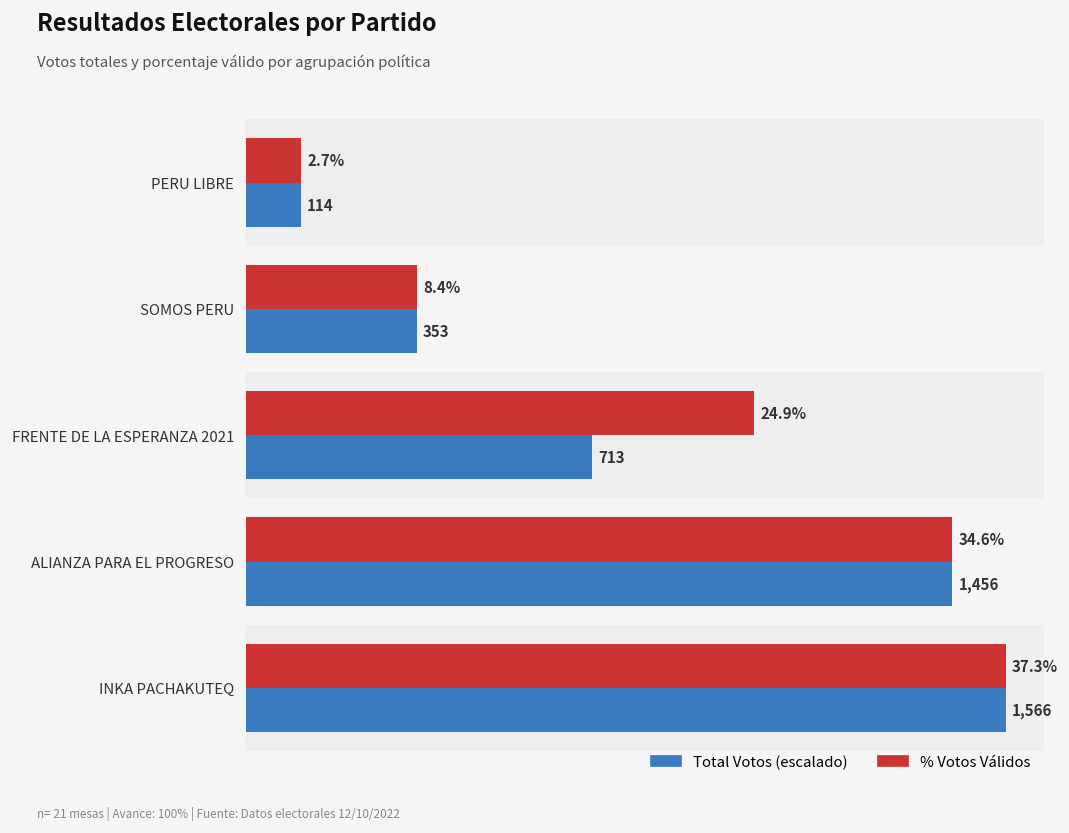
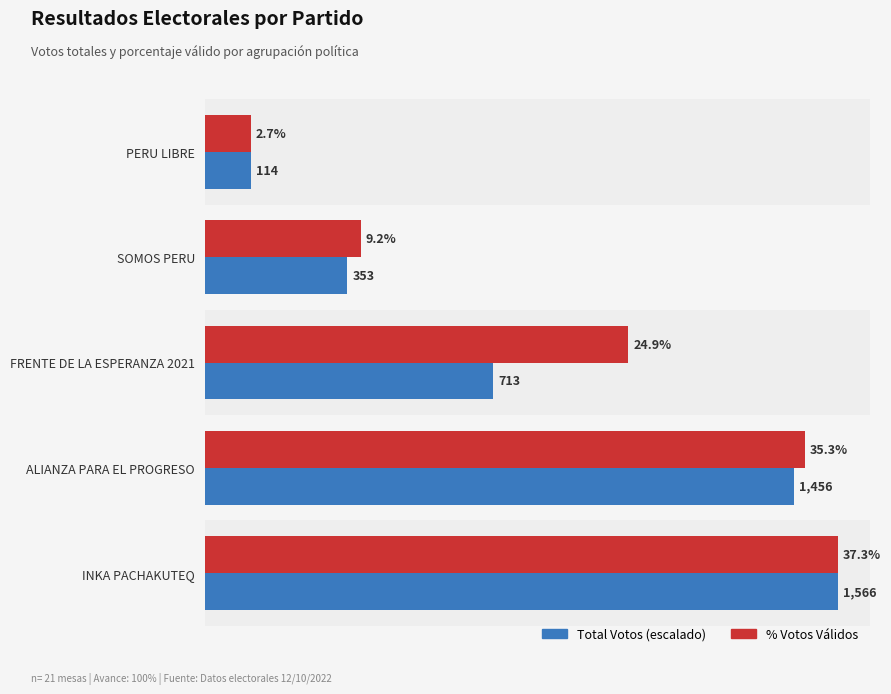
% Votos Válidos, SOMOS PERU: 8.4% -> 9.2%
% Votos Válidos, ALIANZA PARA EL PROGRESO: 34.6% -> 35.3%
